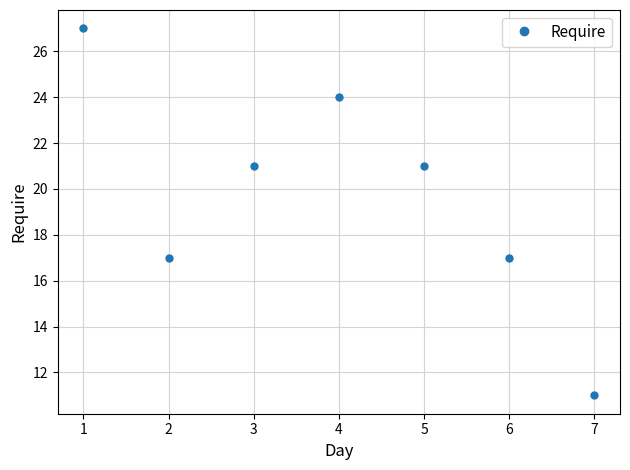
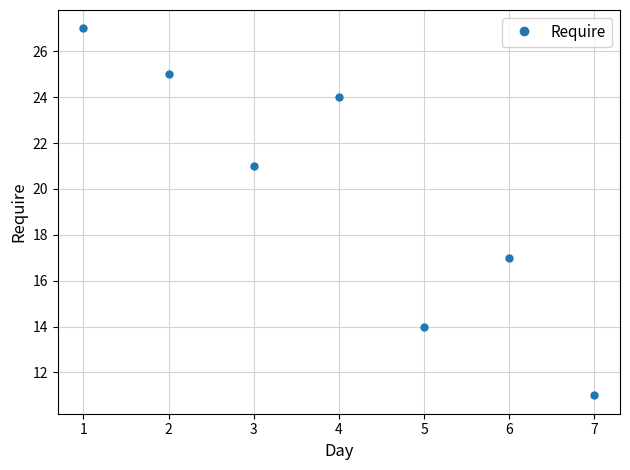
2: 17 -> 25
5: 21 -> 14
